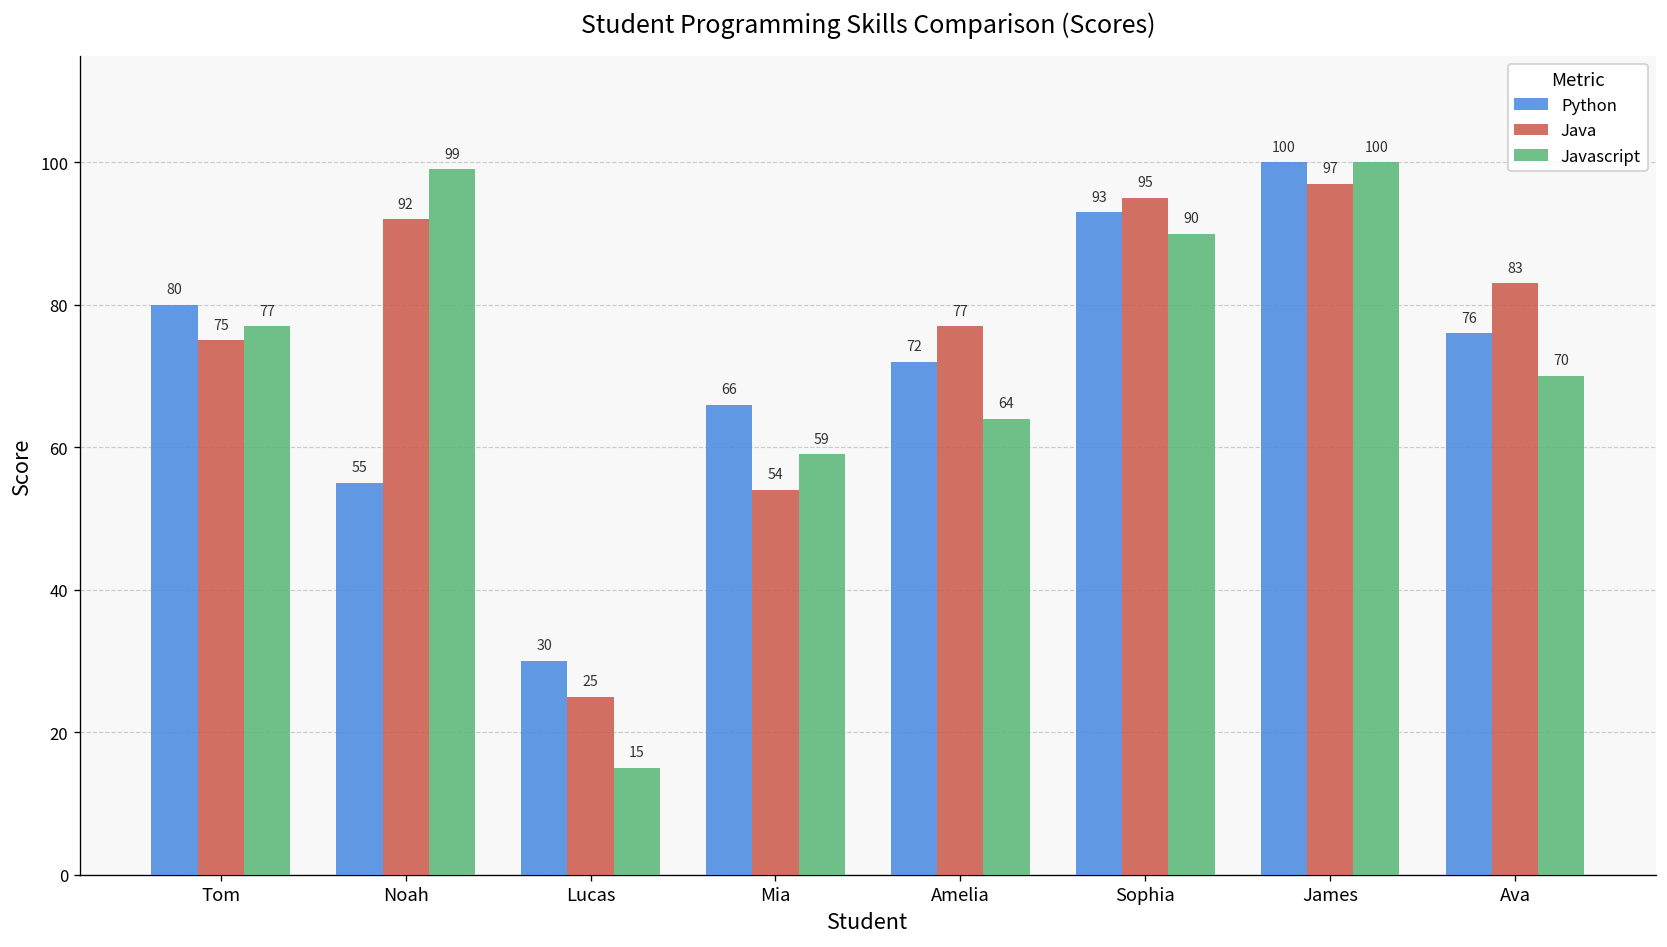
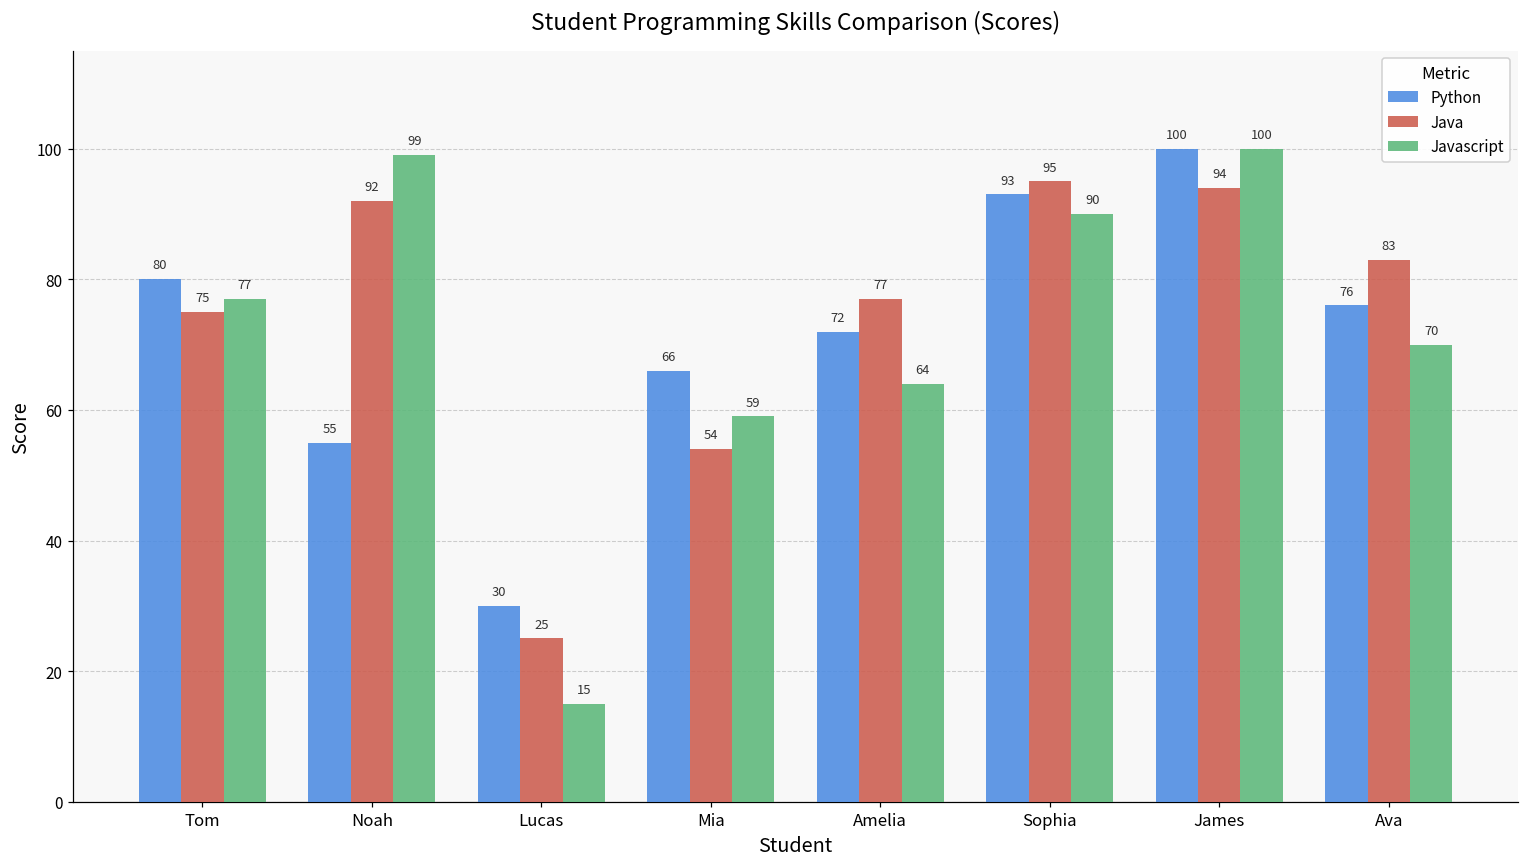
Java, James: 97 -> 94
